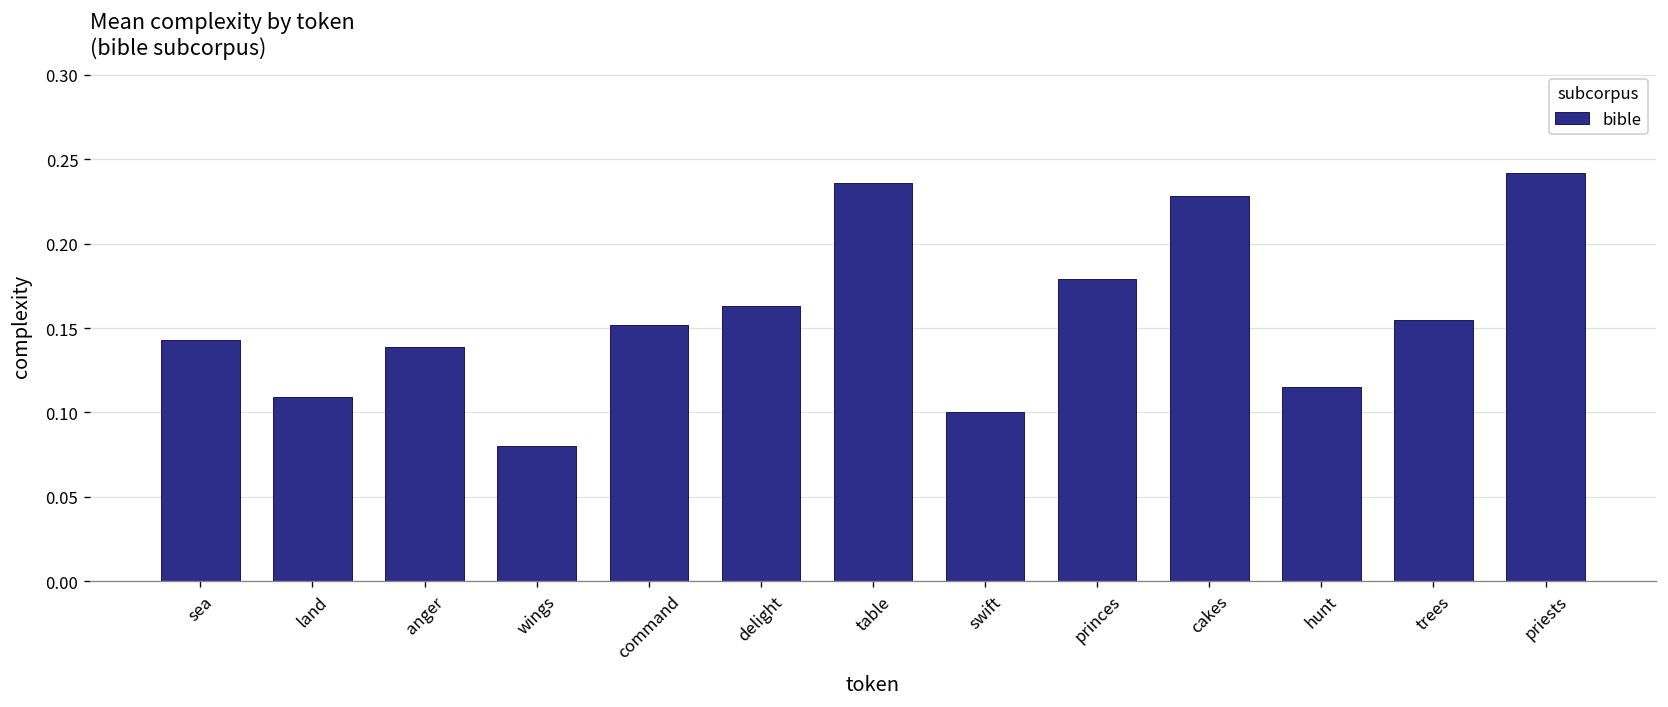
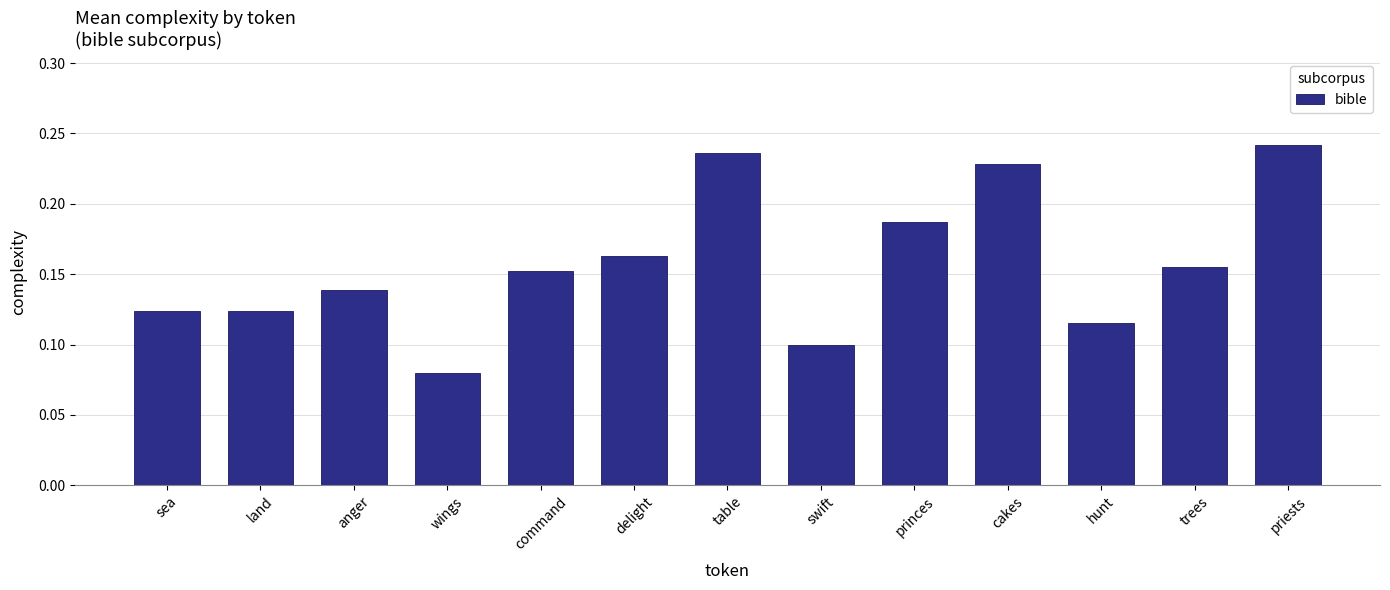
sea: 0.143 -> 0.124
land: 0.109 -> 0.124
princes: 0.179 -> 0.187
